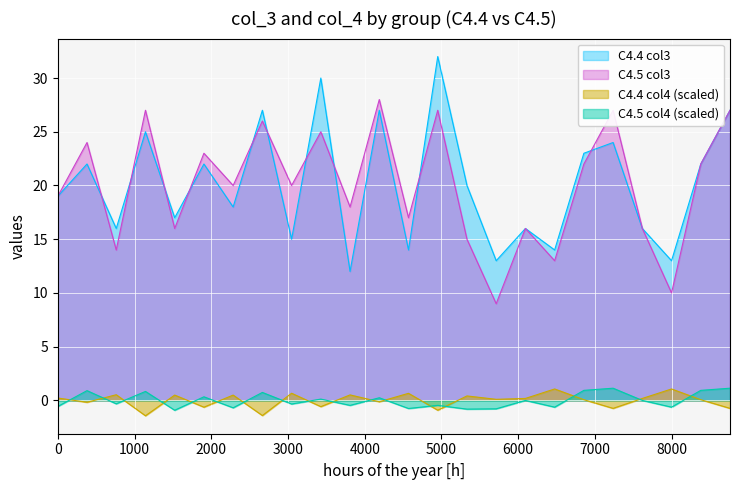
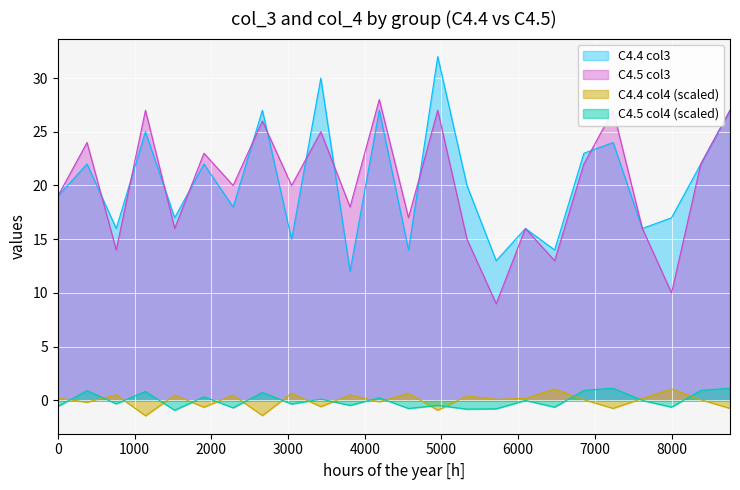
C4.4 col3, 8000: 13 -> 17
